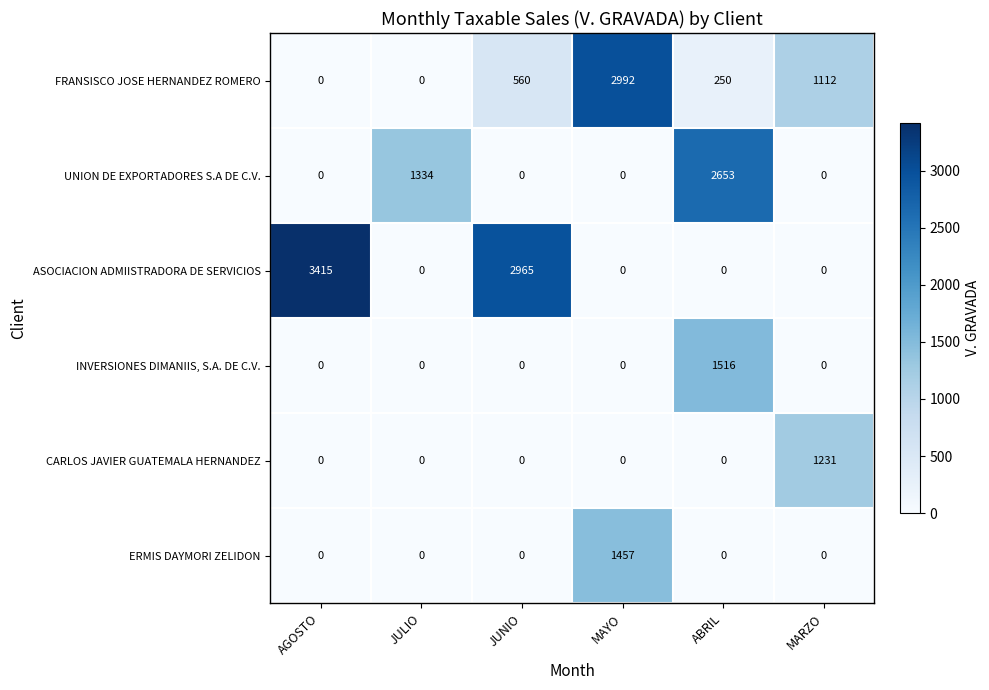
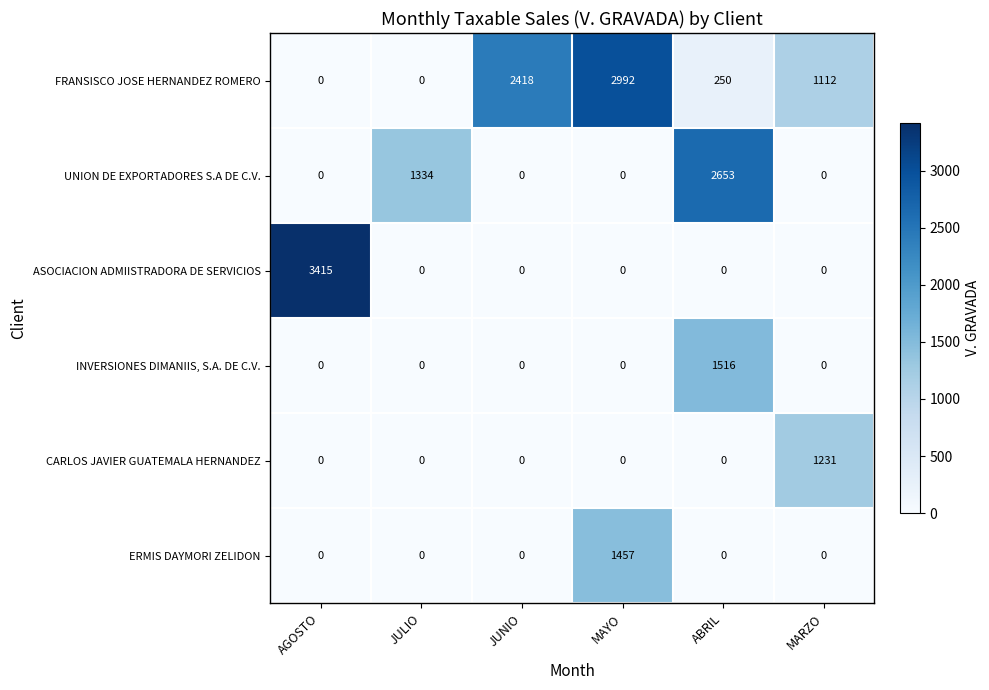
FRANSISCO JOSE HERNANDEZ ROMERO, JUNIO: 560 -> 2418
ASOCIACION ADMIISTRADORA DE SERVICIOS, JUNIO: 2965 -> 0
